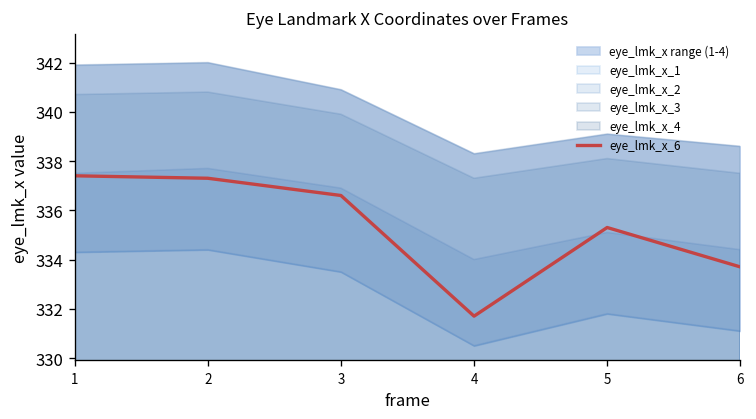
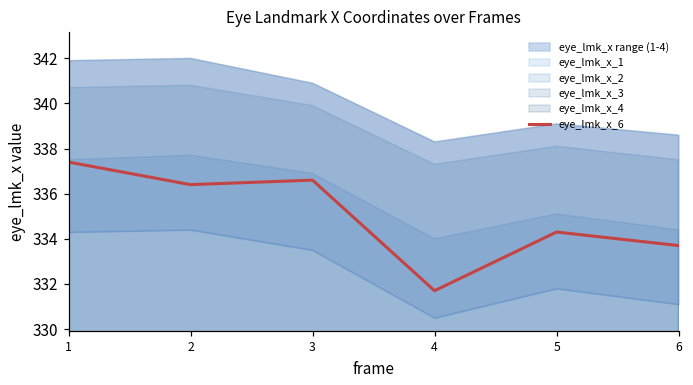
eye_lmk_x_6, 2: 337.3 -> 336.4
eye_lmk_x_6, 5: 335.3 -> 334.3
